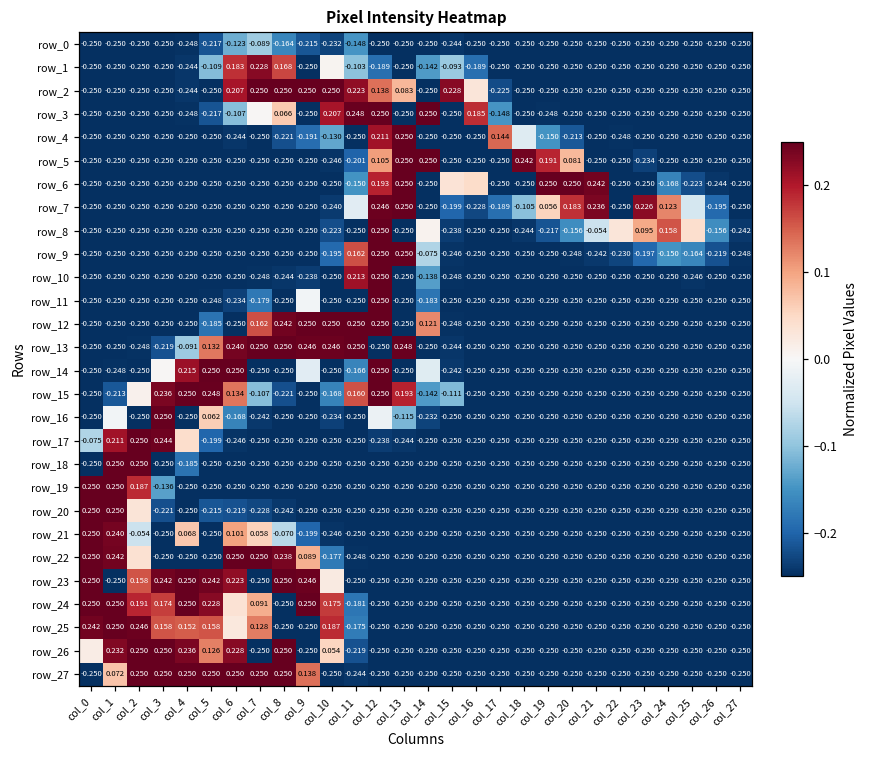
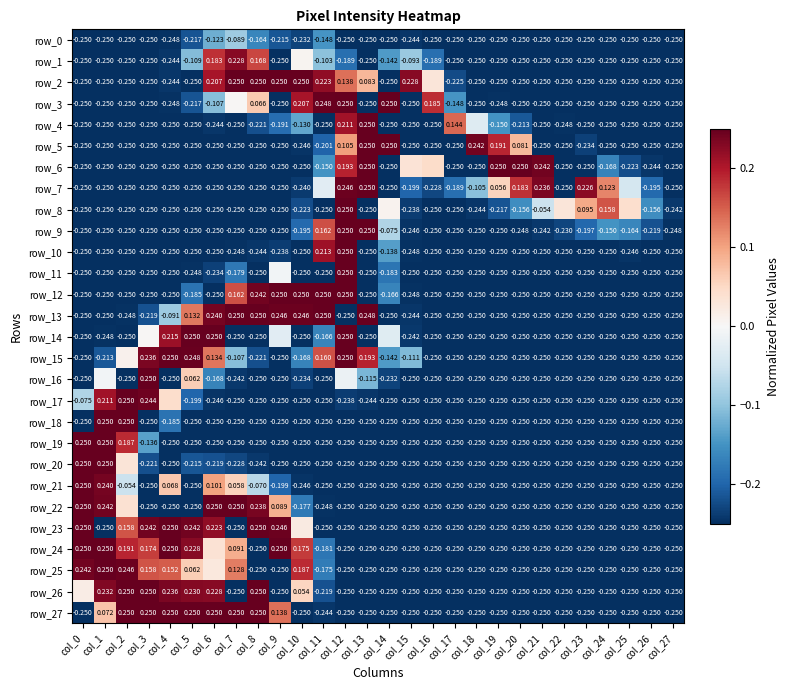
row_12, col_14: 0.121 -> -0.166
row_25, col_5: 0.158 -> 0.062
row_26, col_5: 0.126 -> 0.230
